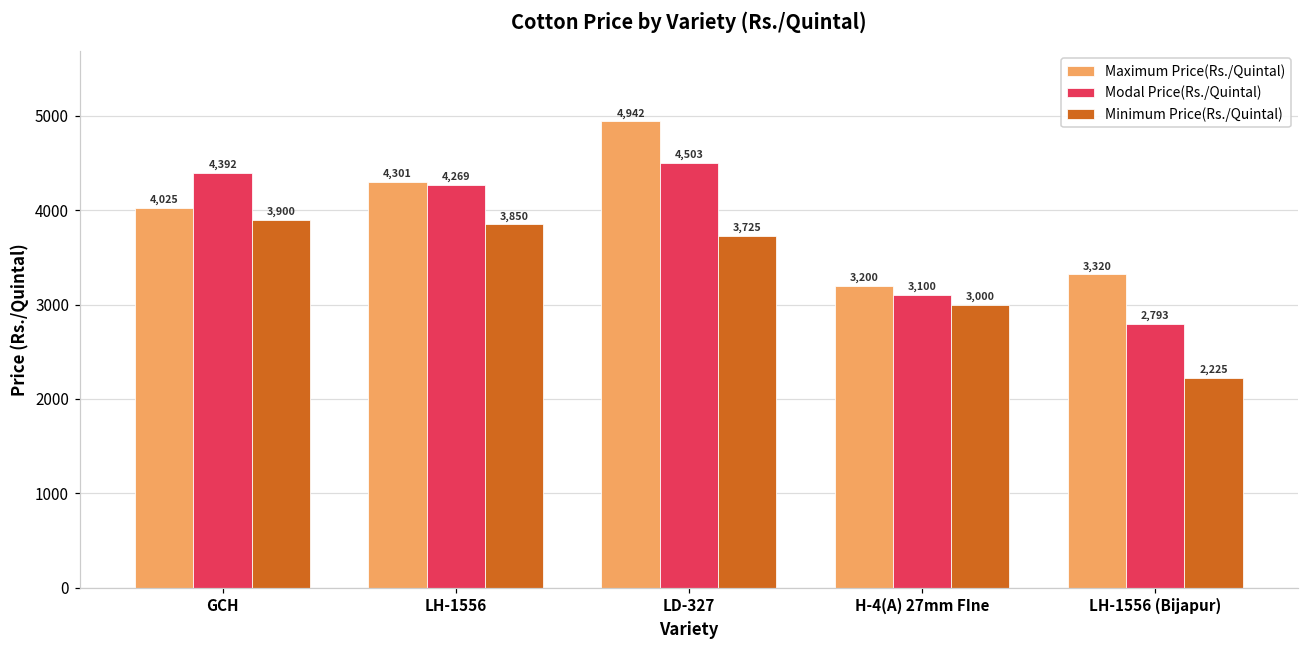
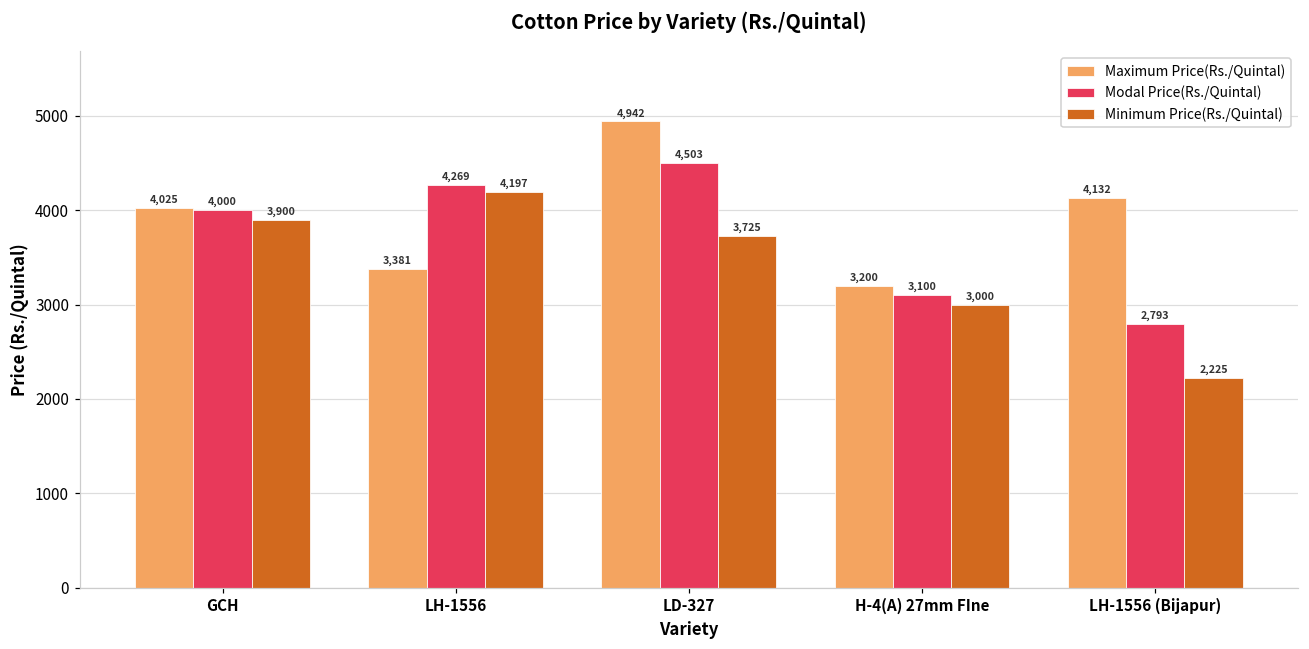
Modal Price(Rs./Quintal), GCH: 4,392 -> 4,000
Maximum Price(Rs./Quintal), LH-1556: 4,301 -> 3,381
Minimum Price(Rs./Quintal), LH-1556: 3,850 -> 4,197
Maximum Price(Rs./Quintal), LH-1556 (Bijapur): 3,320 -> 4,132
